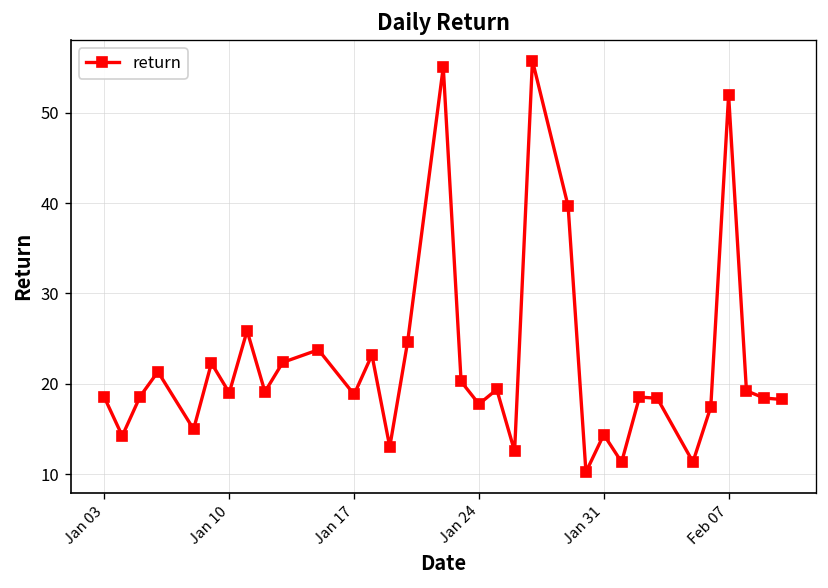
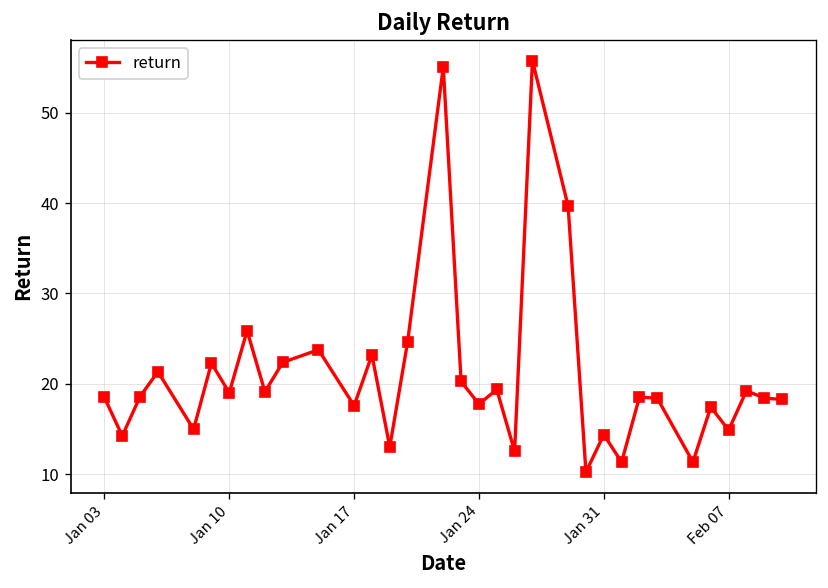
Jan 17: 19 -> 18
Feb 07: 52 -> 15
